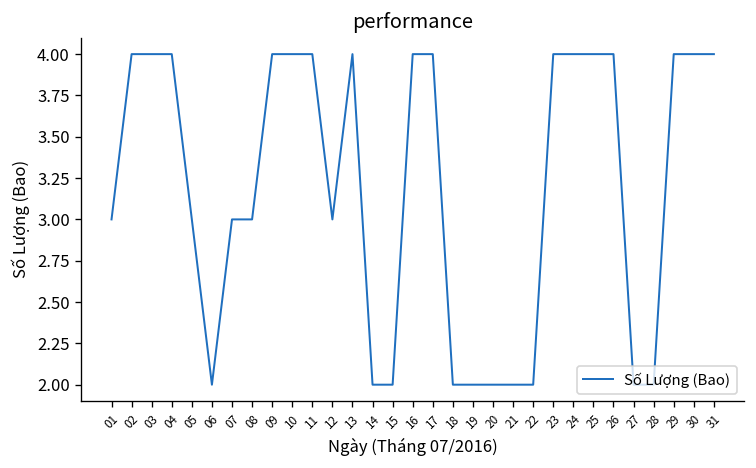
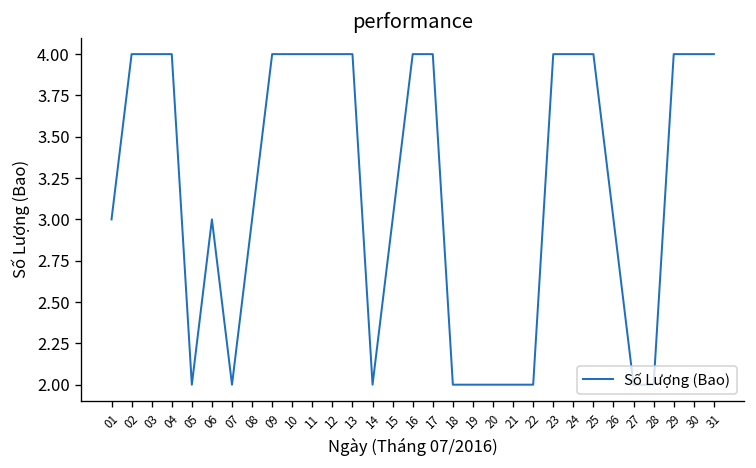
05: 3 -> 2
06: 2 -> 3
07: 3 -> 2
12: 3 -> 4
15: 2 -> 3
26: 4 -> 3
